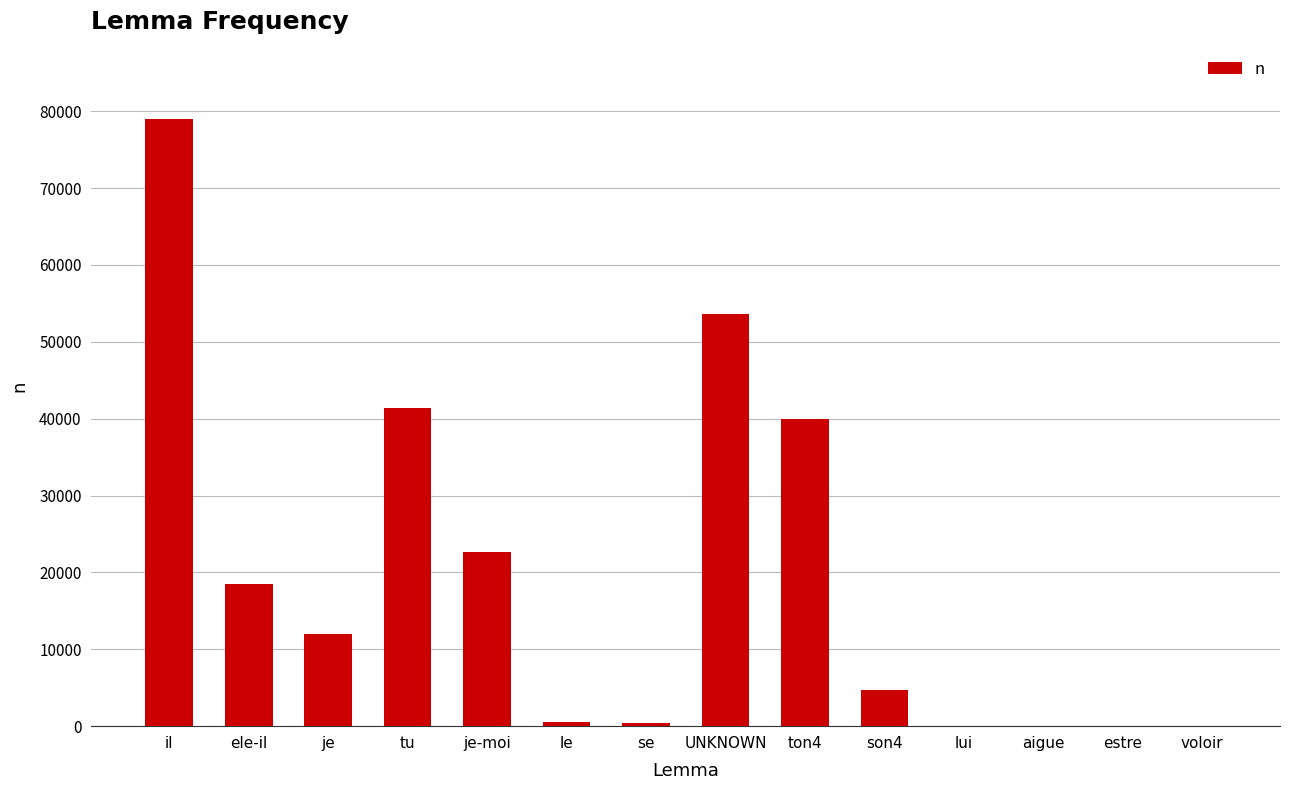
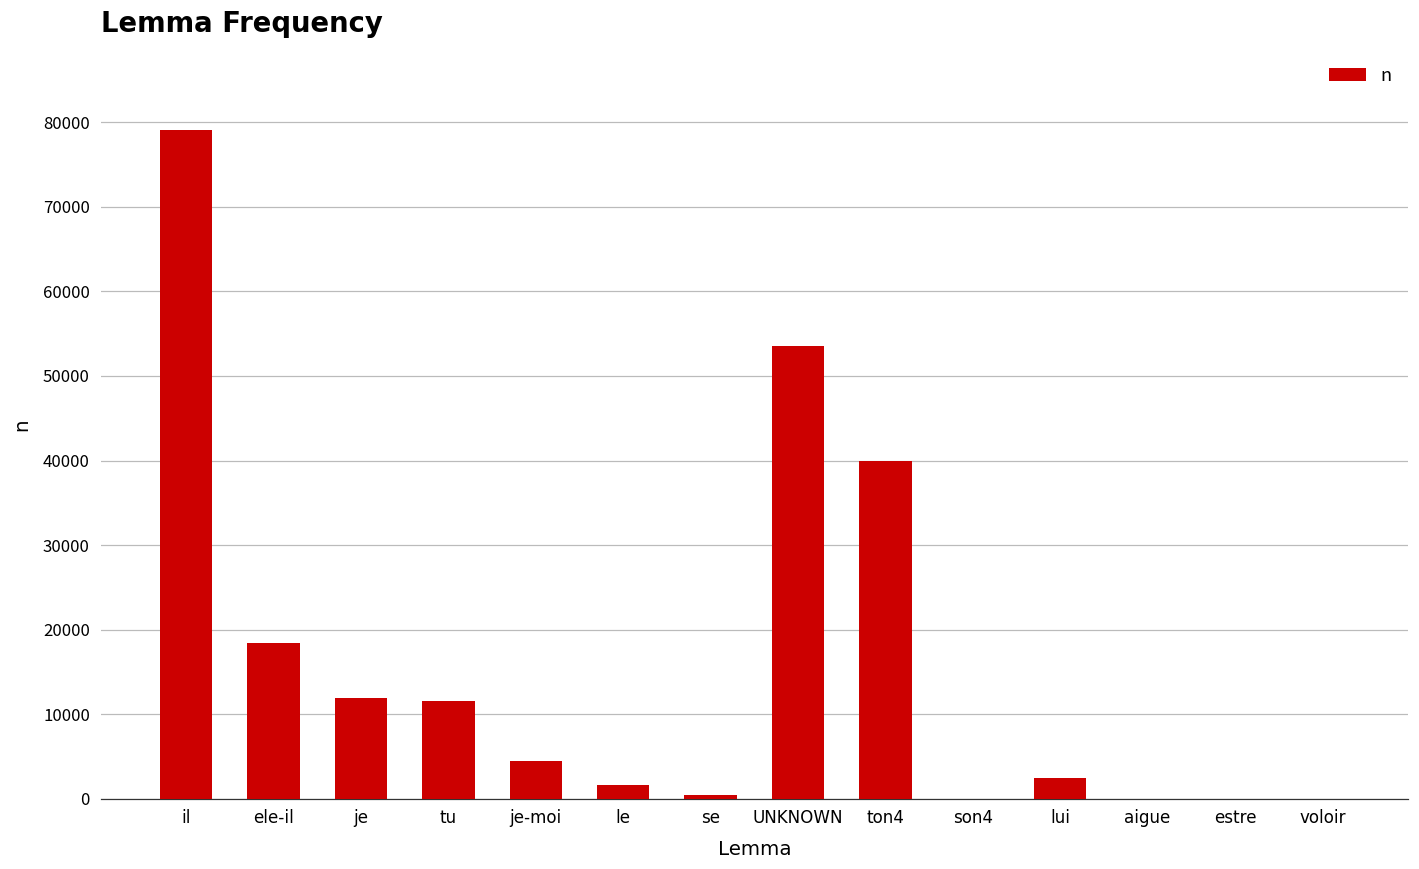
tu: 41000 -> 12000
je-moi: 23000 -> 5000
le: 1000 -> 2000
son4: 5000 -> 0
lui: 0 -> 2000
